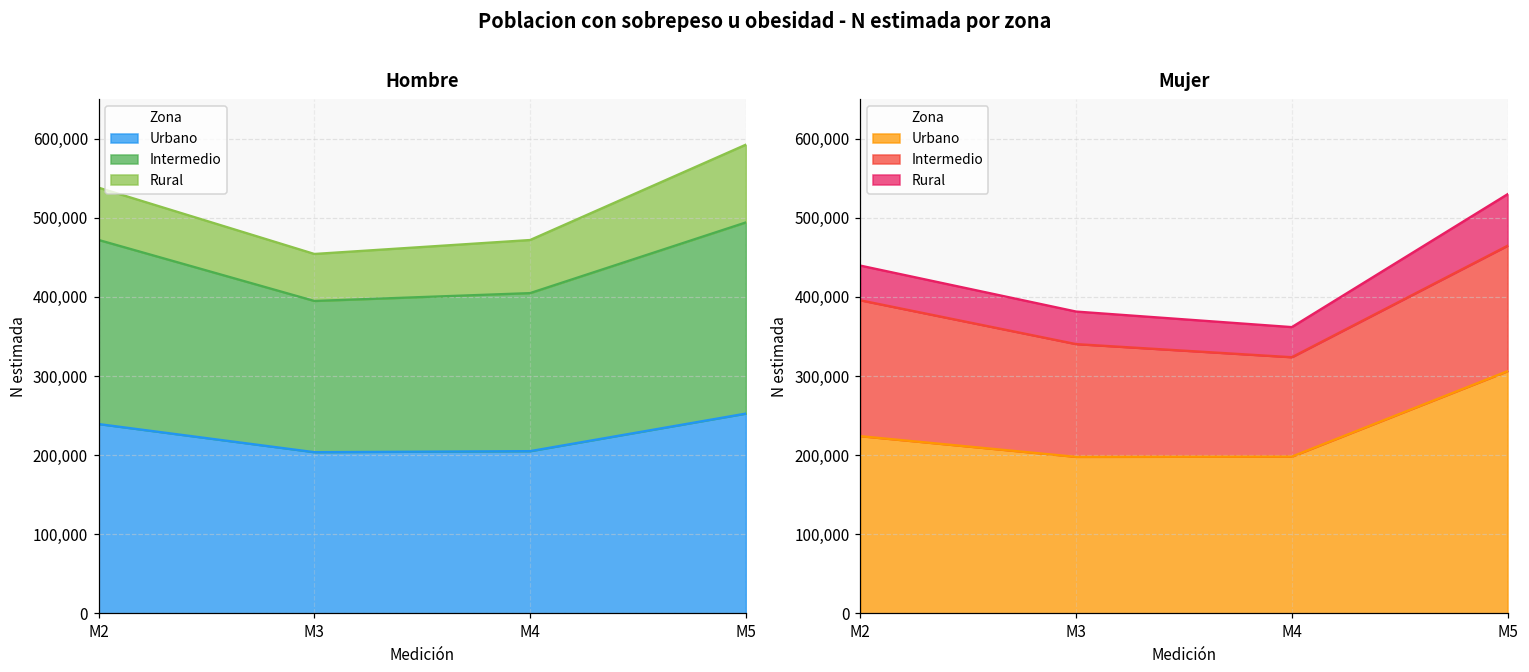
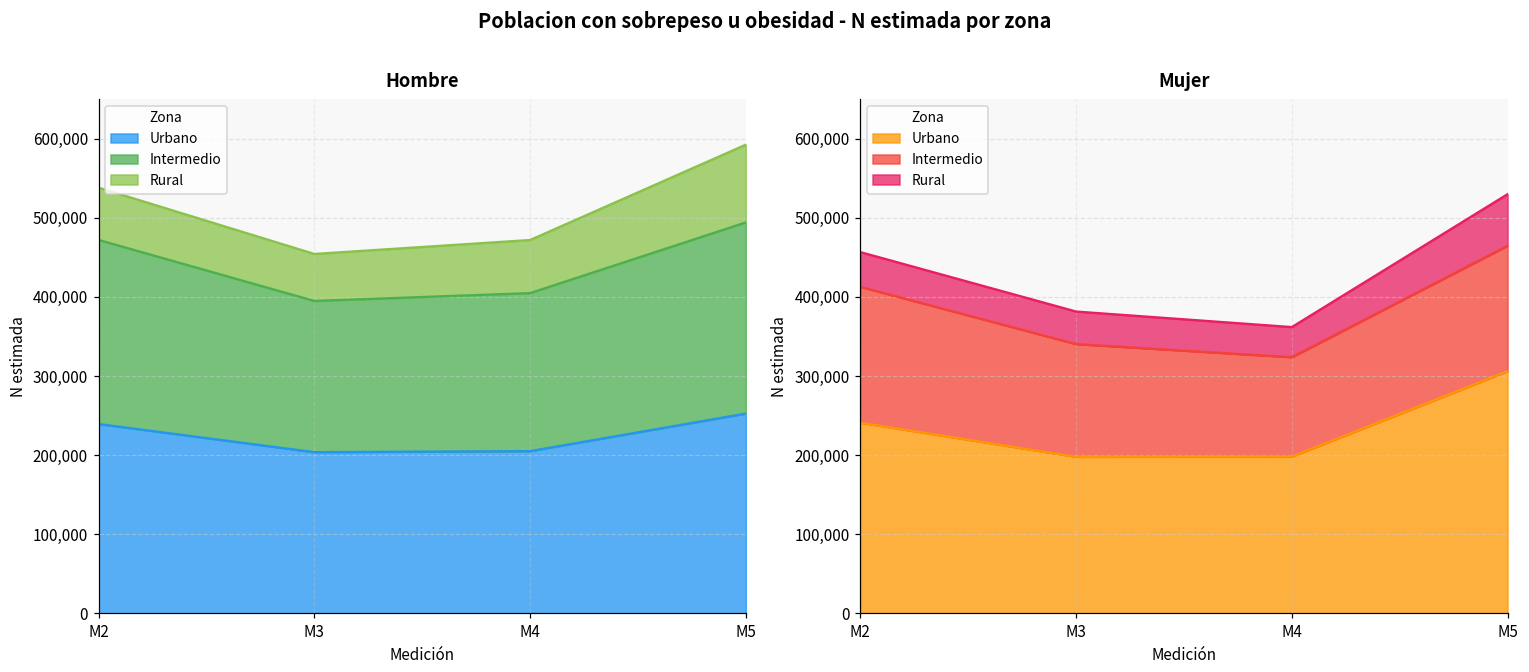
Mujer, Urbano, M2: 220,000 -> 240,000
